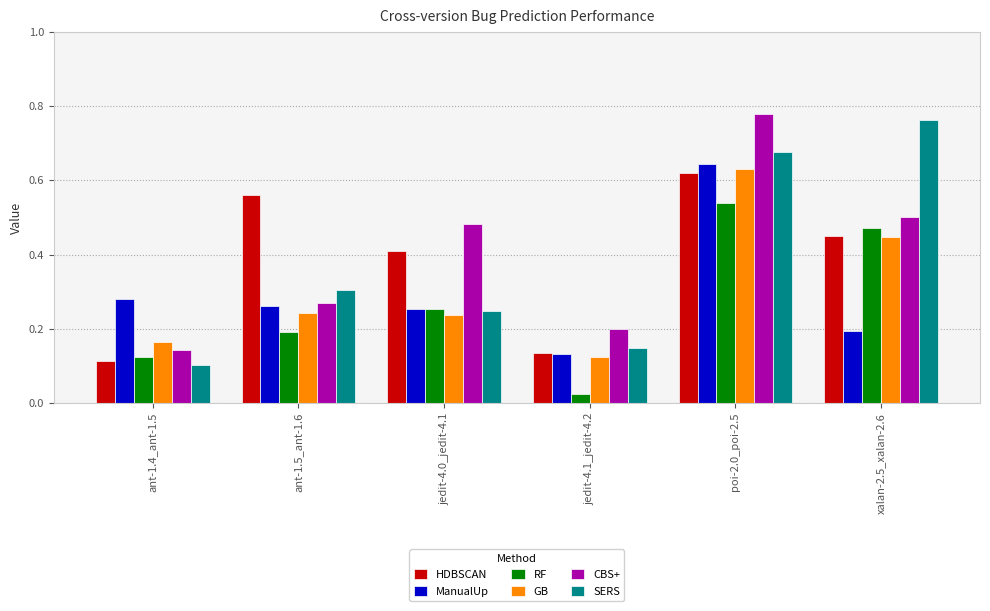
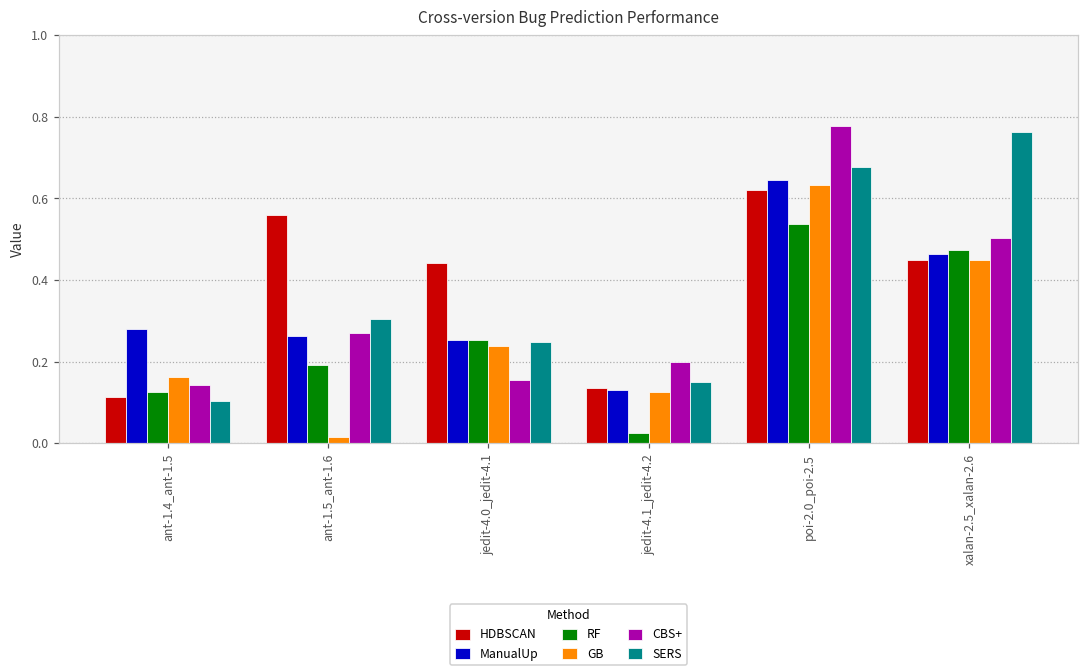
GB, ant-1.5_ant-1.6: 0.24 -> 0.02
HDBSCAN, jedit-4.0_jedit-4.1: 0.41 -> 0.44
CBS+, jedit-4.0_jedit-4.1: 0.48 -> 0.16
ManualUp, xalan-2.5_xalan-2.6: 0.19 -> 0.46
